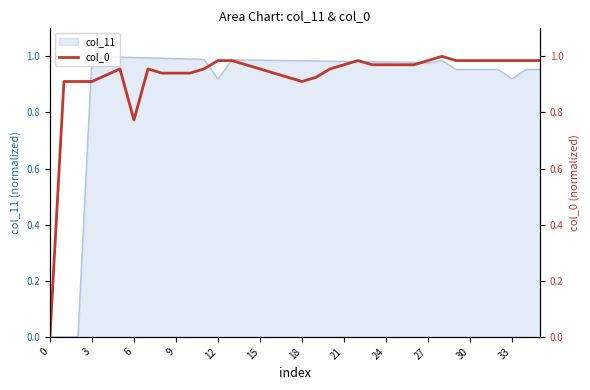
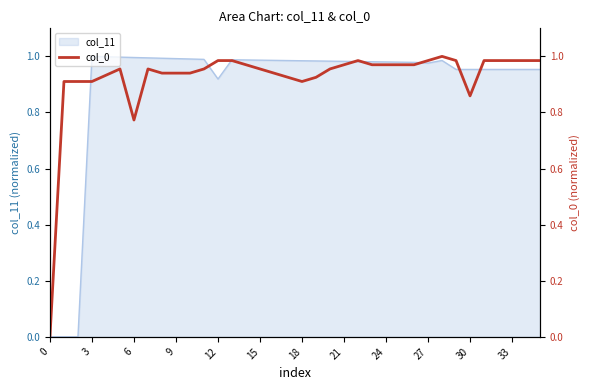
col_11, 33: 0.92 -> 0.95
col_0, 30: 0.99 -> 0.86
